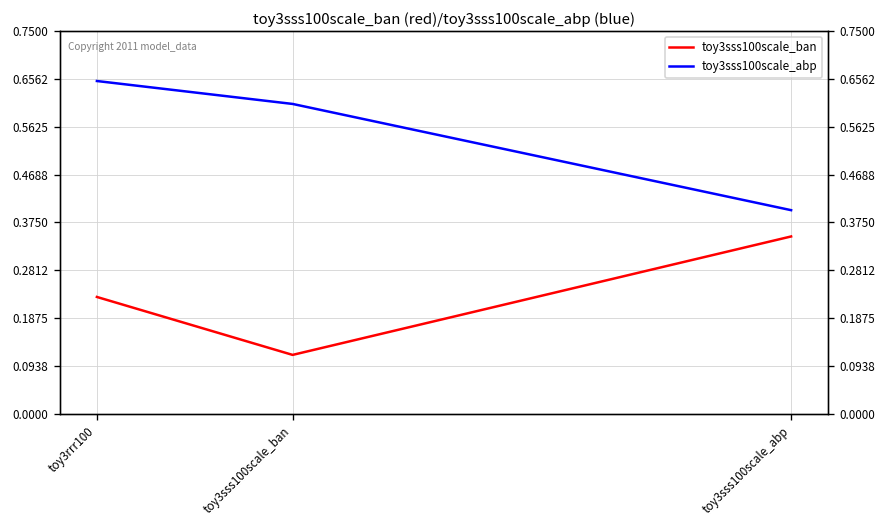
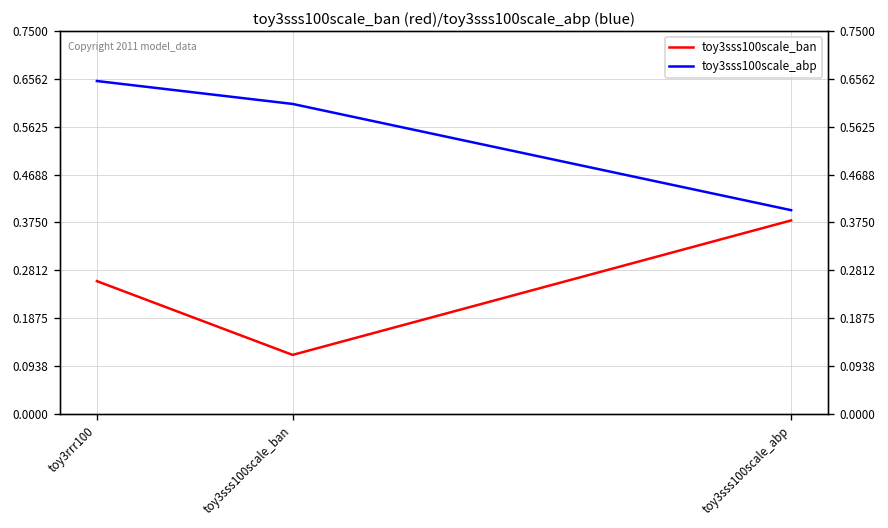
toy3sss100scale_ban, toy3rrr100: 0.23 -> 0.26
toy3sss100scale_ban, toy3sss100scale_abp: 0.35 -> 0.38
